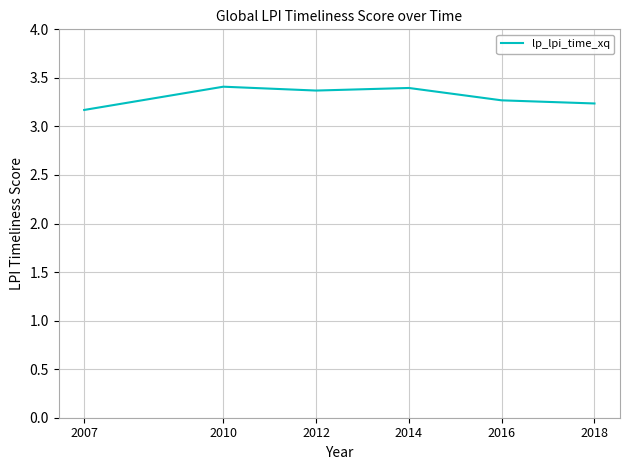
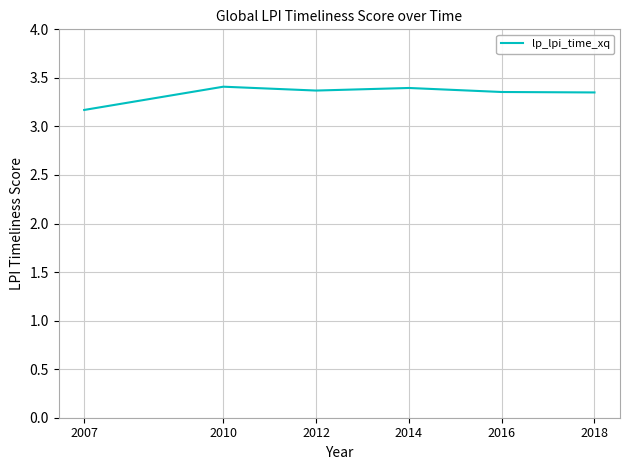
2016: 3.3 -> 3.4
2018: 3.2 -> 3.4
